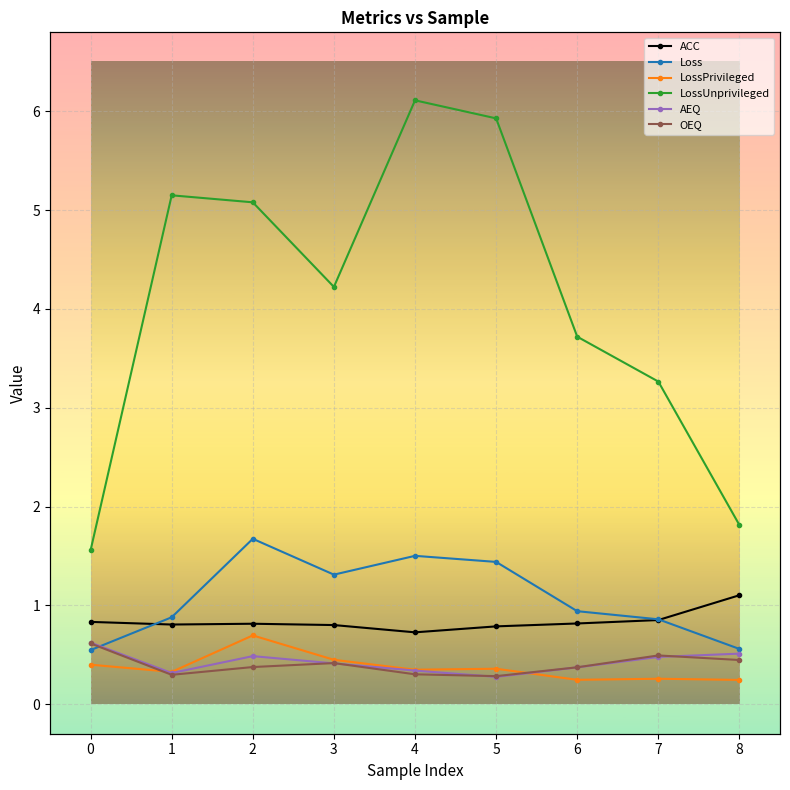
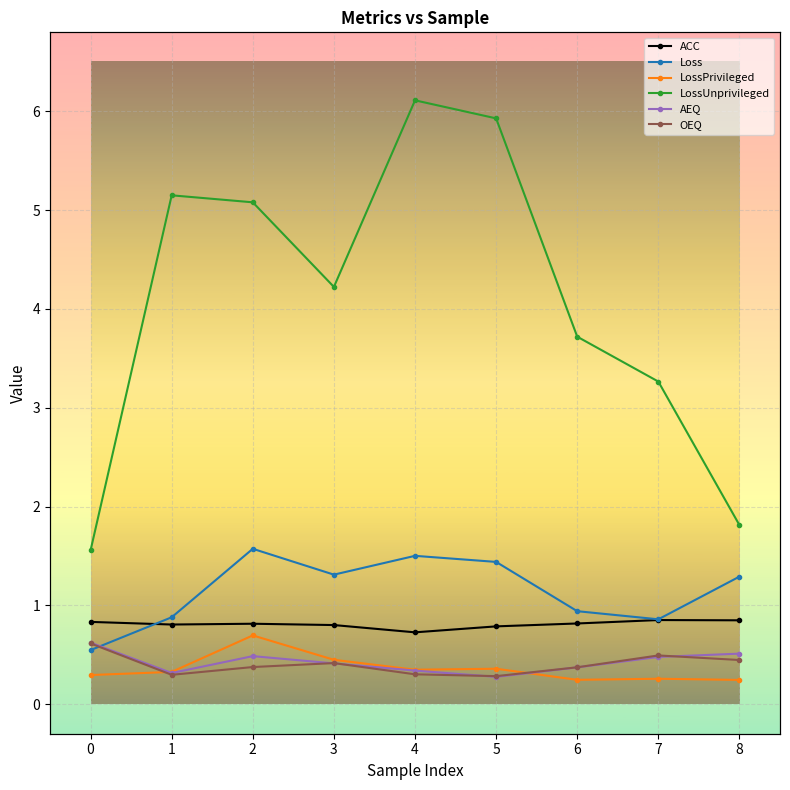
LossPrivileged, 0: 0.4 -> 0.3
Loss, 2: 1.7 -> 1.6
ACC, 8: 1.1 -> 0.8
Loss, 8: 0.6 -> 1.3
